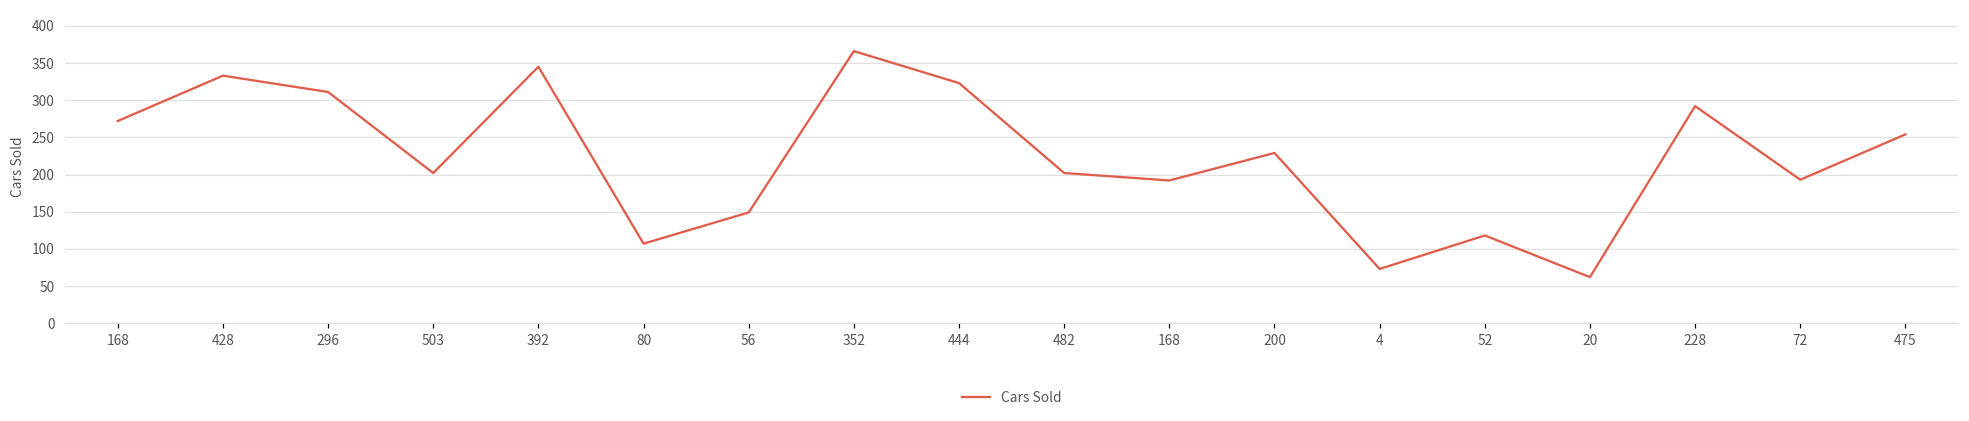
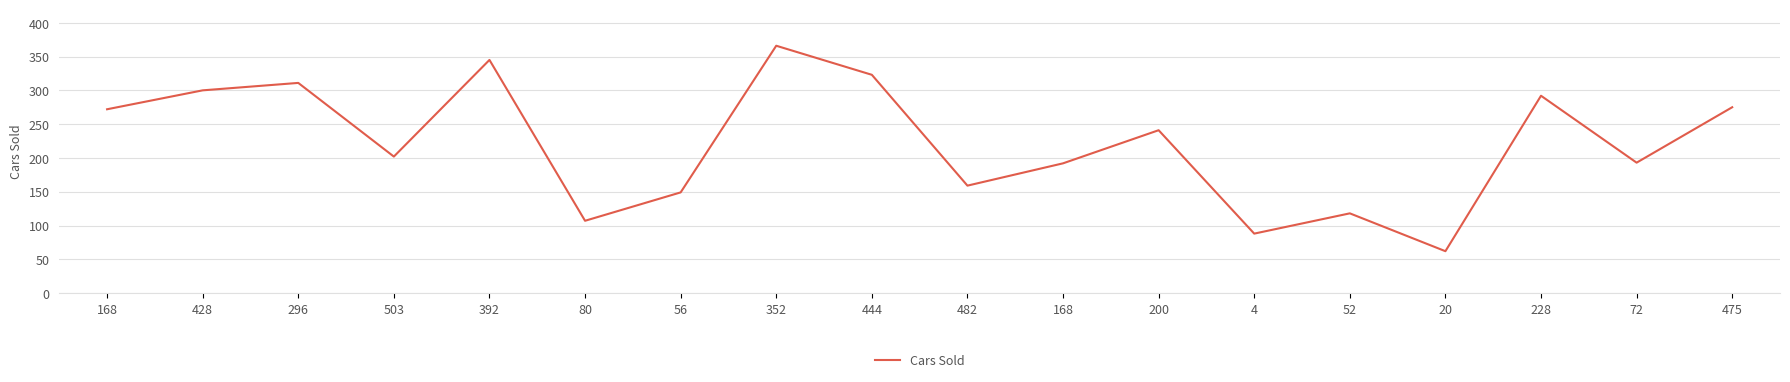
428: 330 -> 300
482: 200 -> 160
200: 230 -> 240
4: 70 -> 90
475: 250 -> 280
